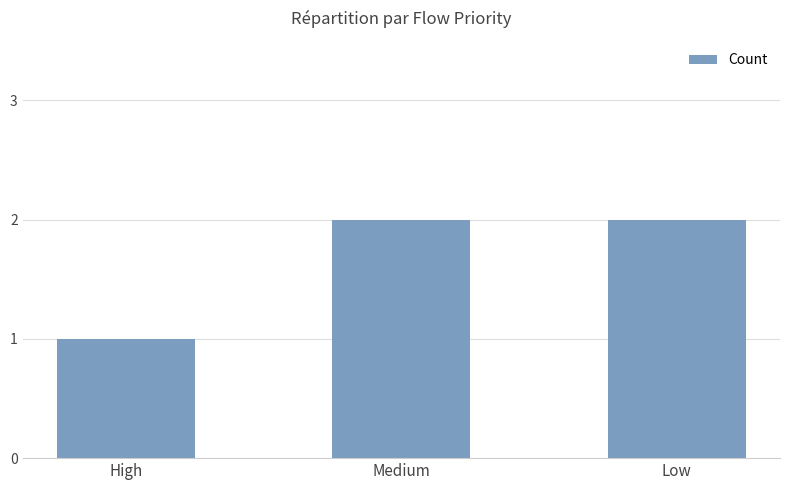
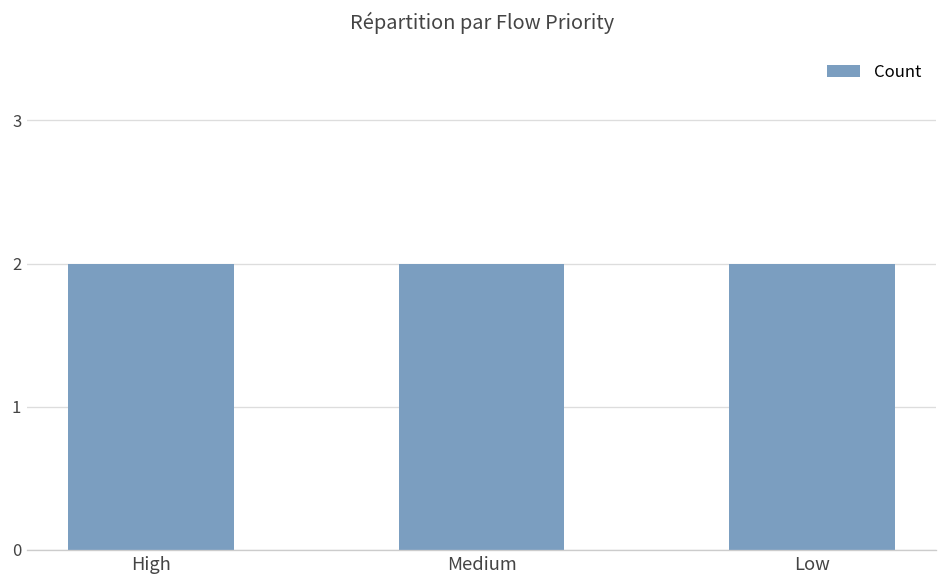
High: 1 -> 2
